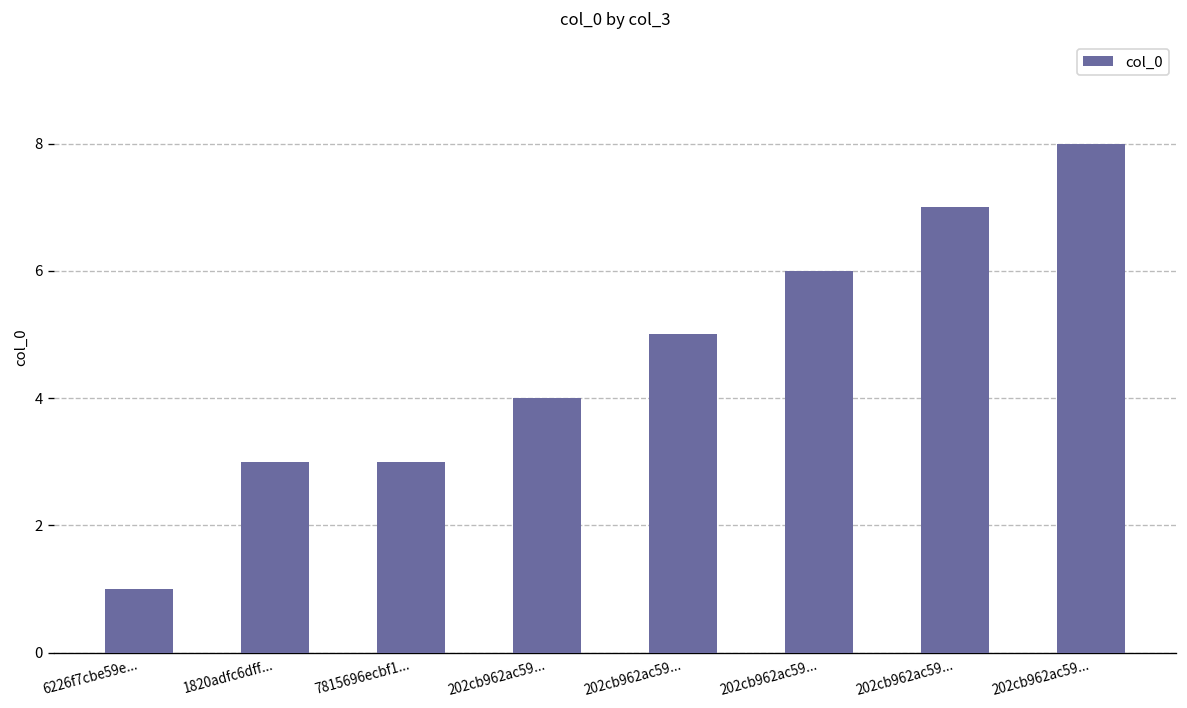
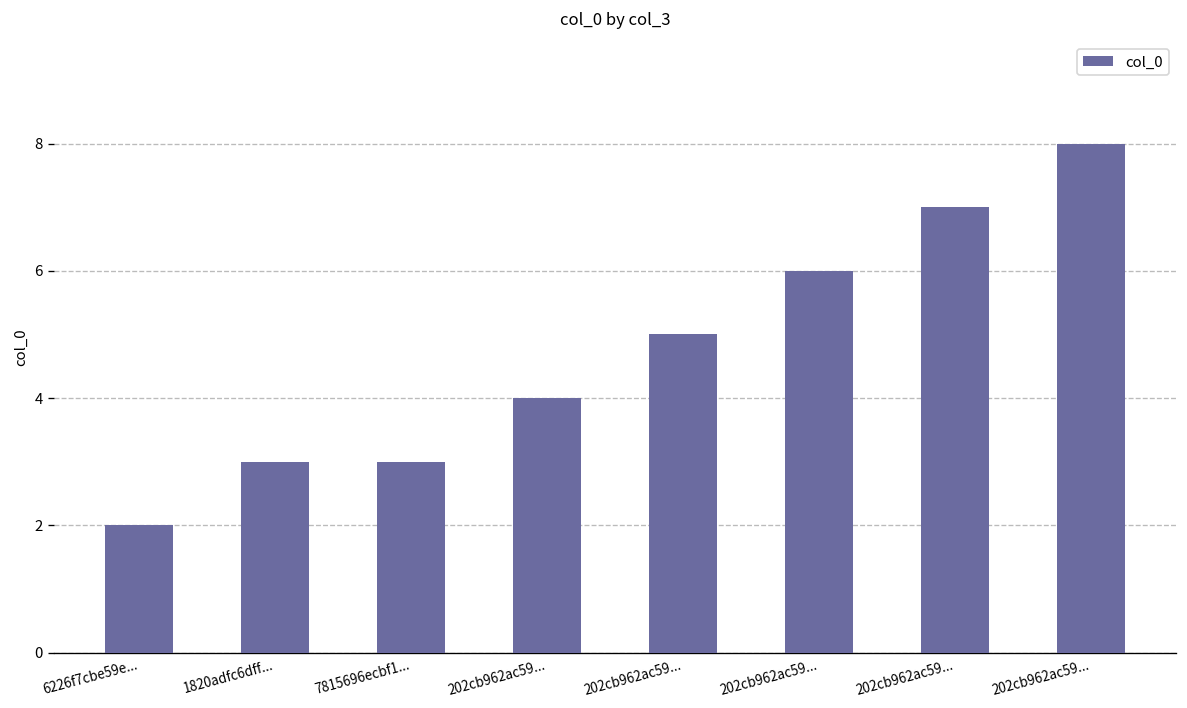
6226f7cbe59e...: 1 -> 2
